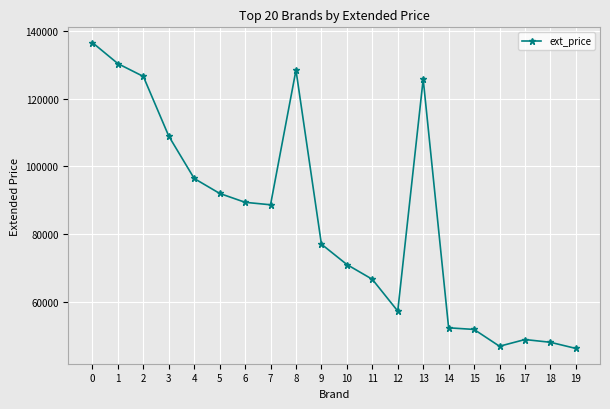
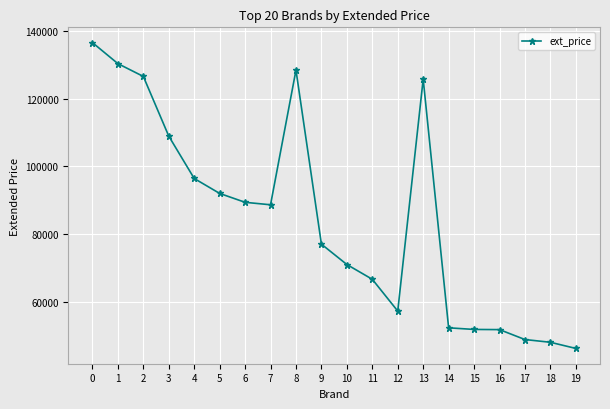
16: 47000 -> 52000
